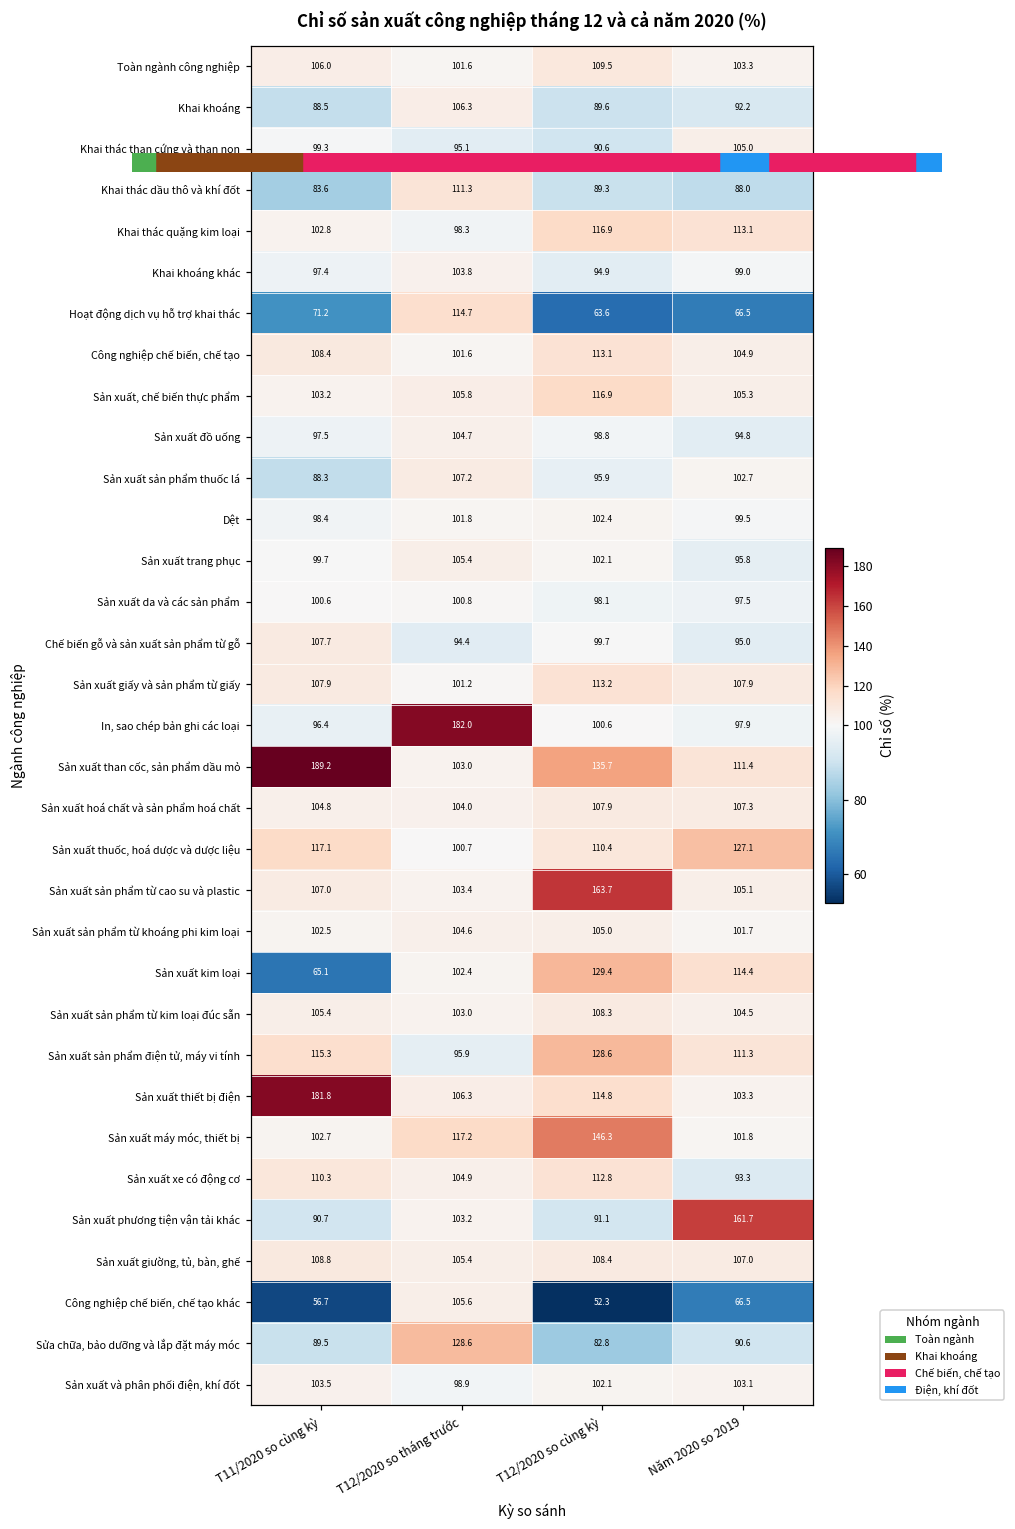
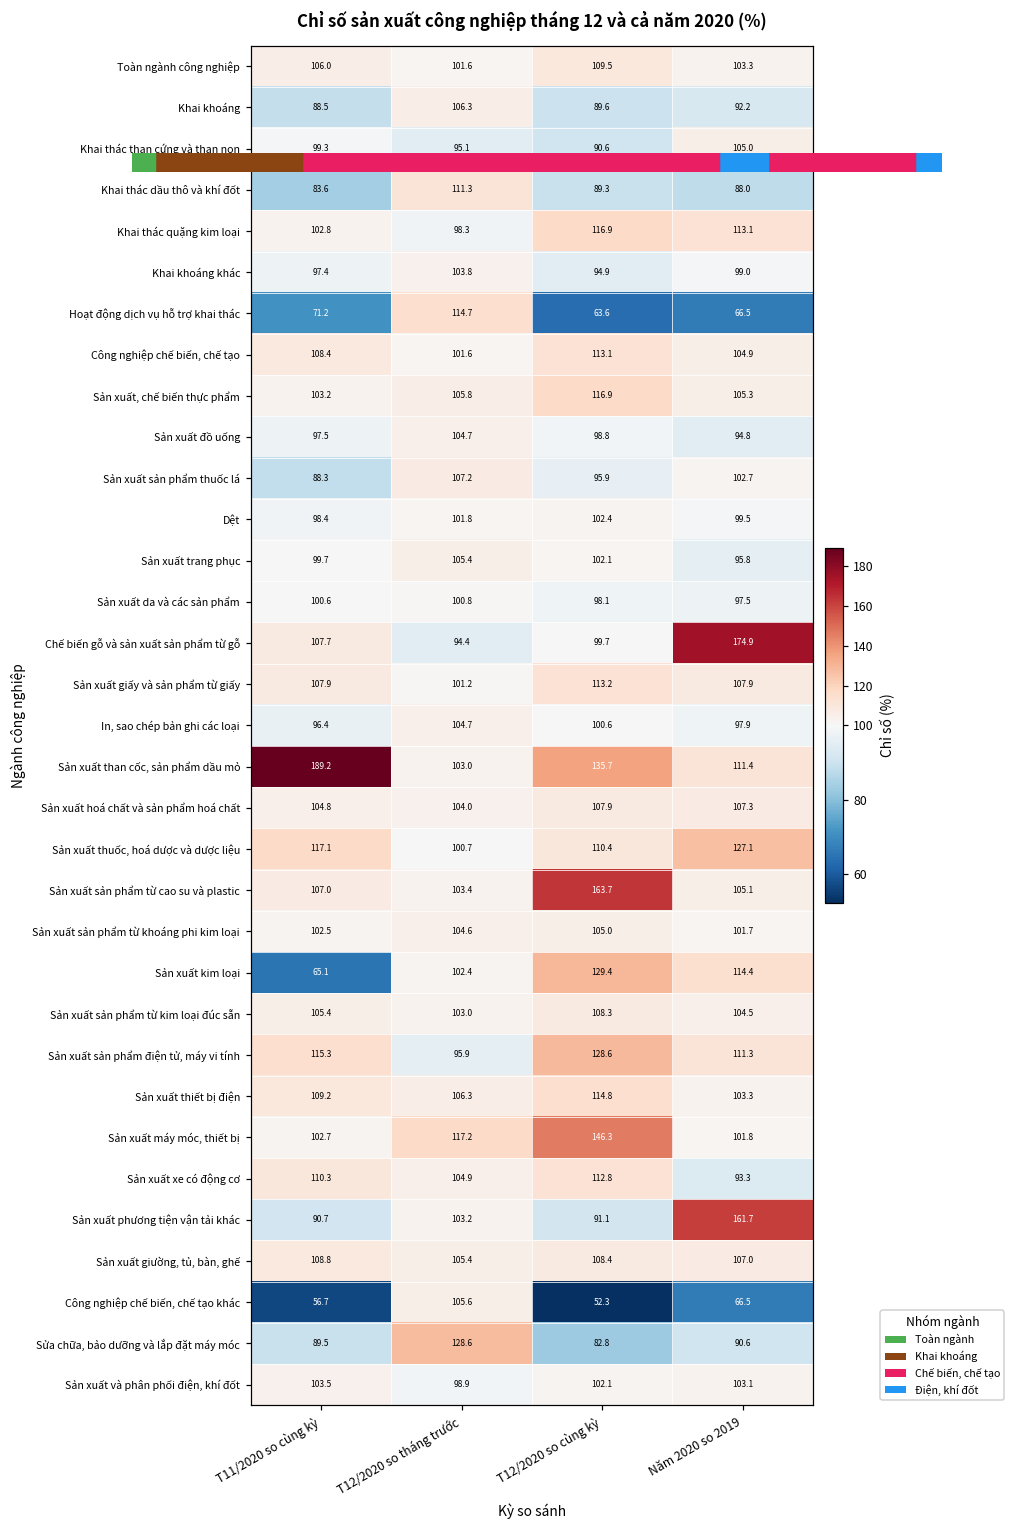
Chế biến gỗ và sản xuất sản phẩm từ gỗ, Năm 2020 so 2019: 95.0 -> 174.9
In, sao chép bản ghi các loại, T12/2020 so tháng trước: 182.0 -> 104.7
Sản xuất thiết bị điện, T11/2020 so cùng kỳ: 181.8 -> 109.2
